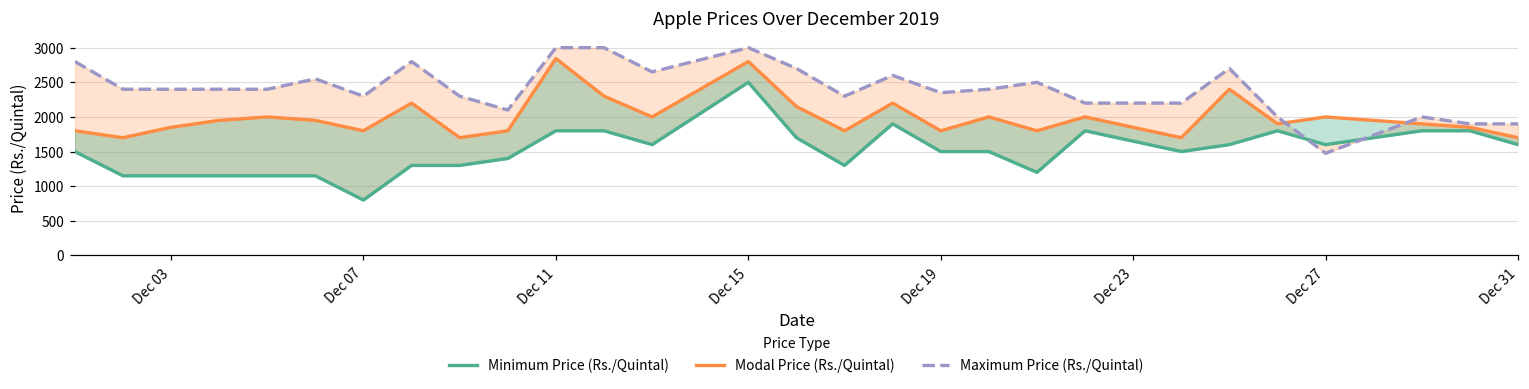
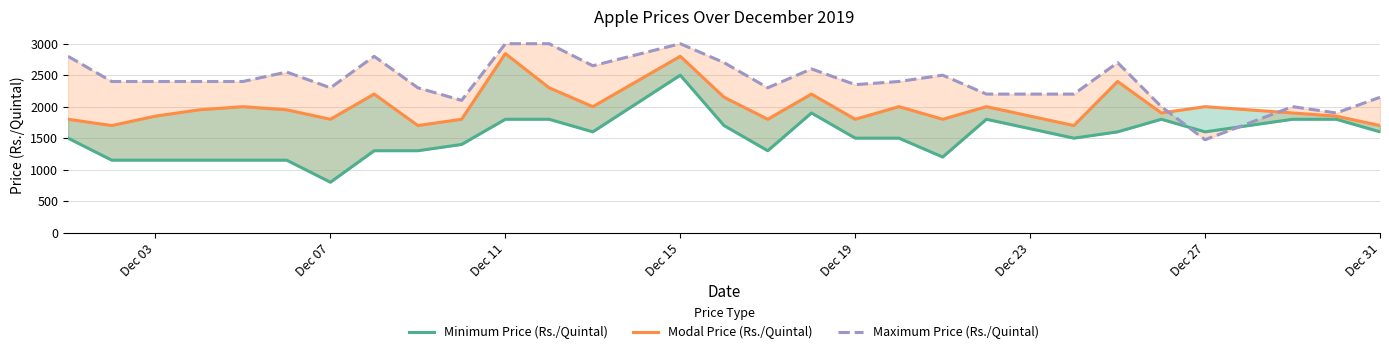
Maximum Price (Rs./Quintal), Dec 31: 1900 -> 2100
